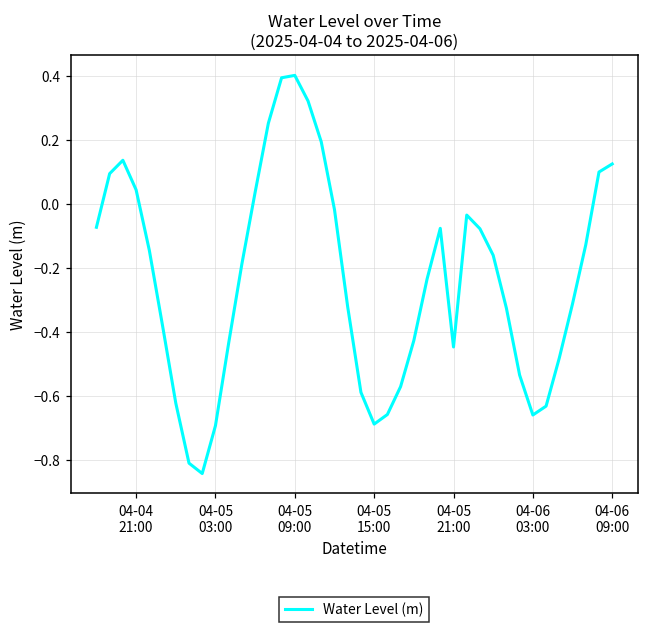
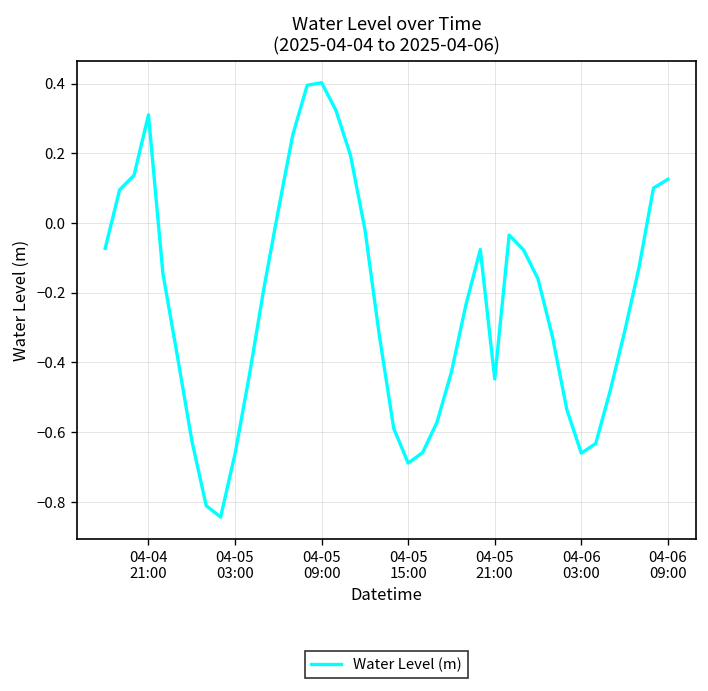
04-04 21:00: 0.04 -> 0.31
04-05 03:00: -0.69 -> -0.66
